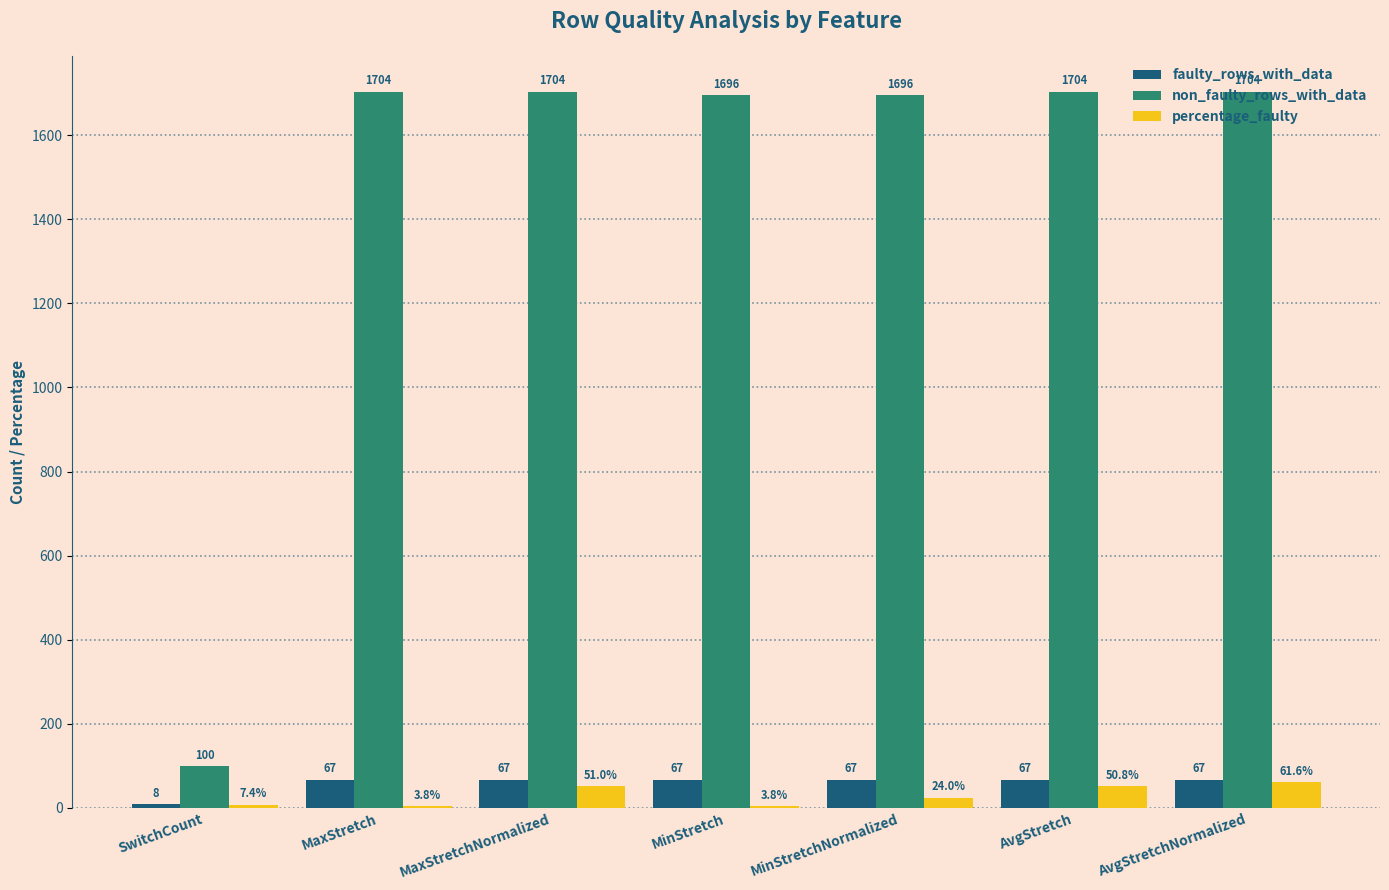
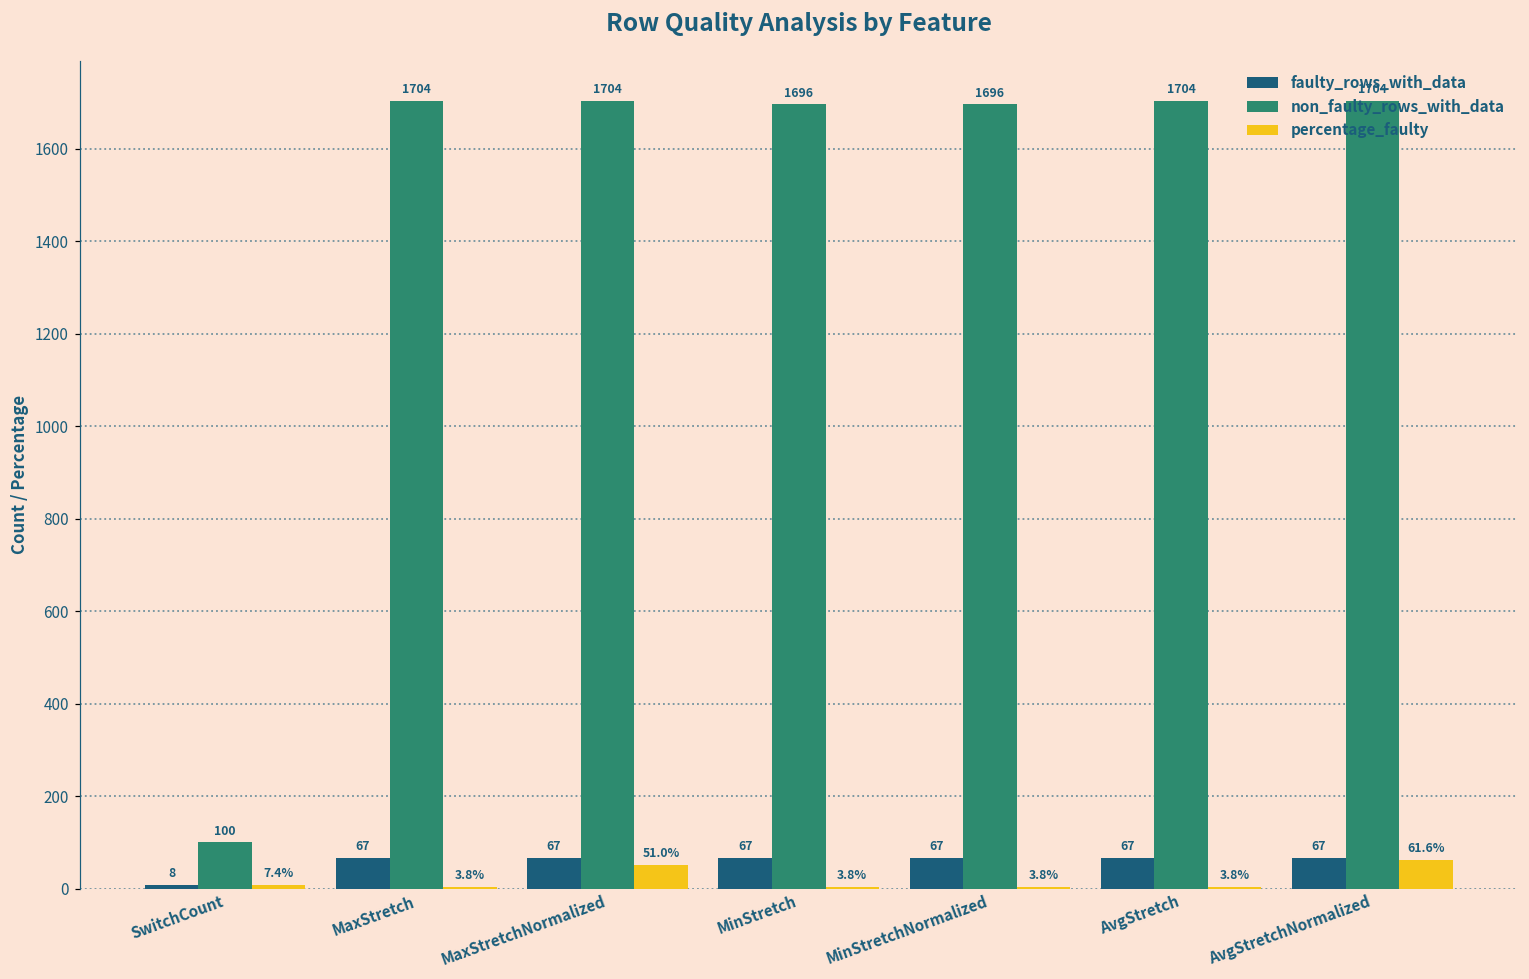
percentage_faulty, MinStretchNormalized: 24.0% -> 3.8%
percentage_faulty, AvgStretch: 50.8% -> 3.8%
